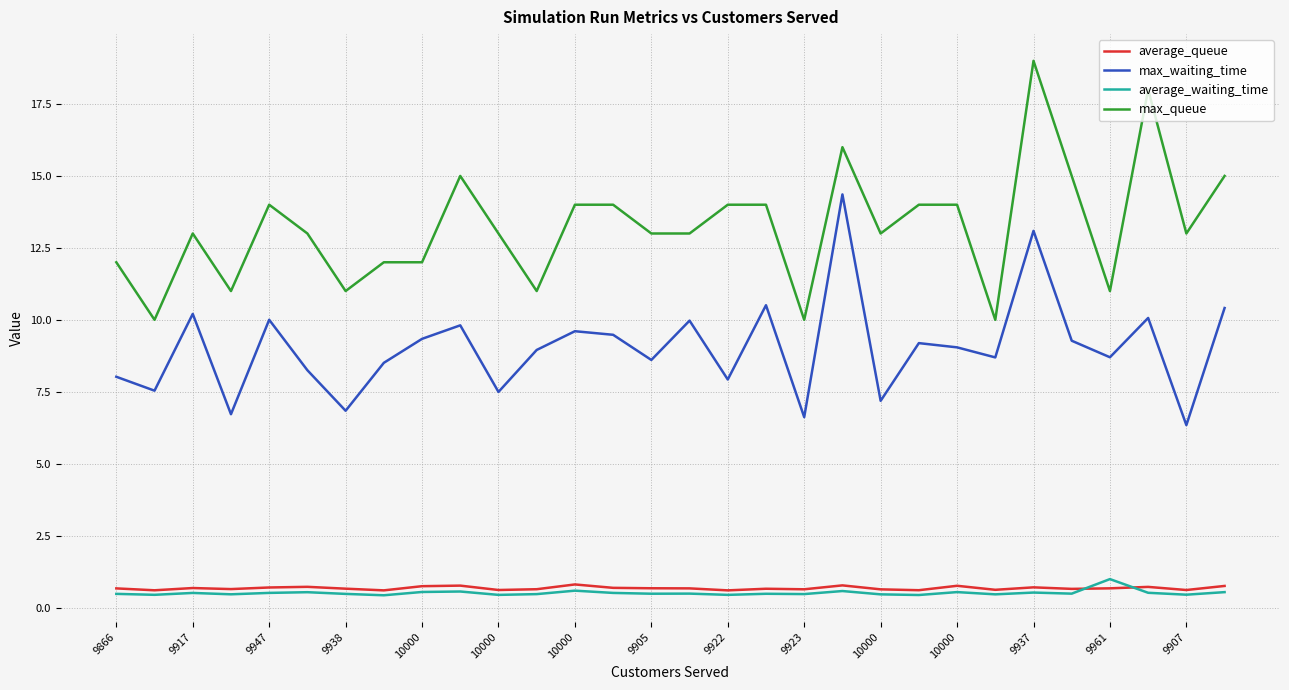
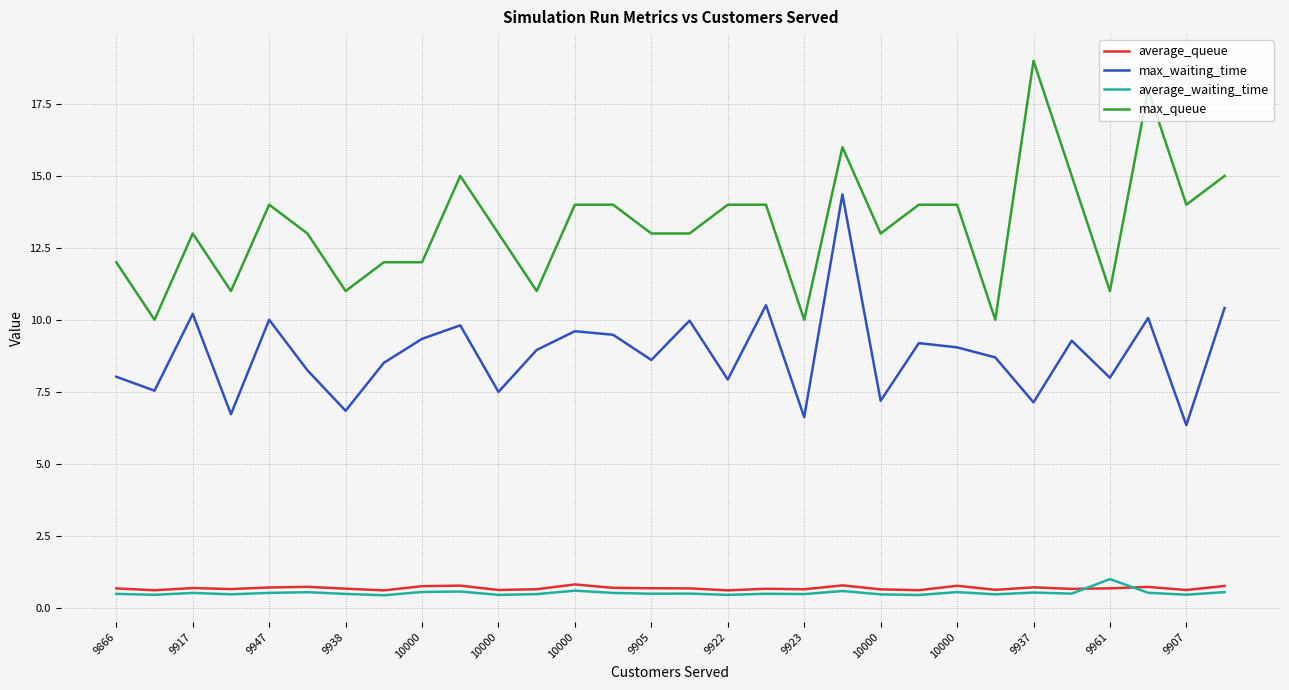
max_waiting_time, 9937: 13.1 -> 7.1
max_waiting_time, 9961: 8.7 -> 8.0
max_queue, 9907: 13 -> 14
